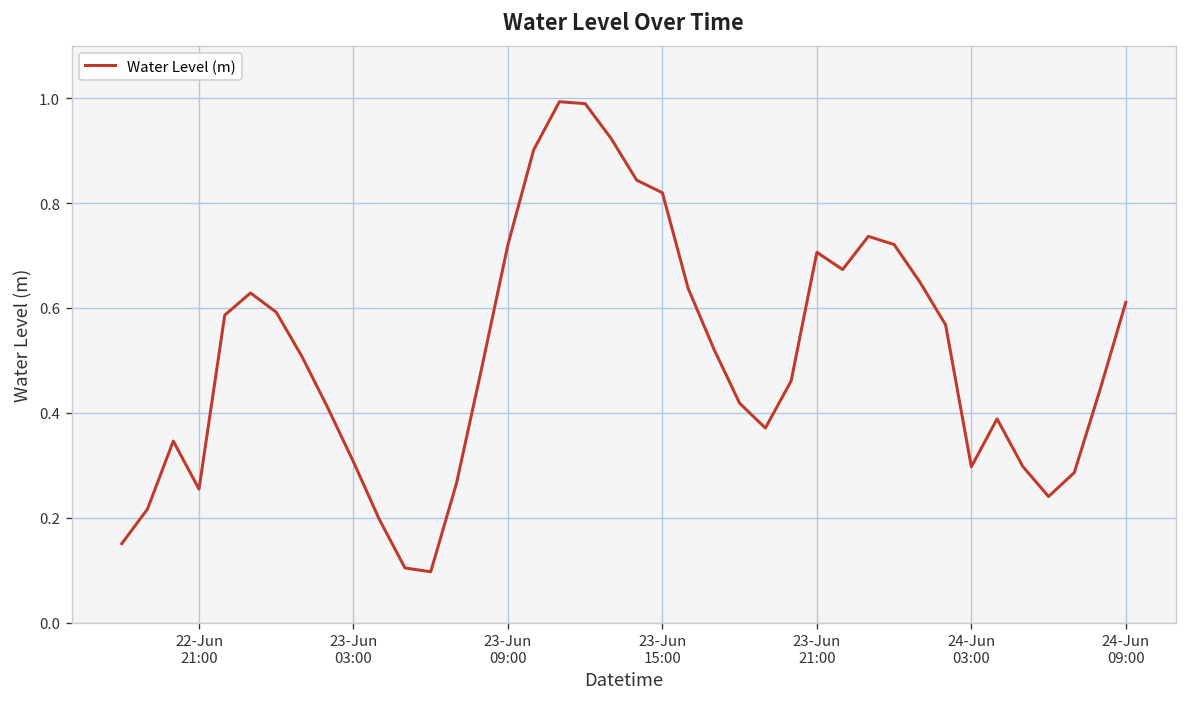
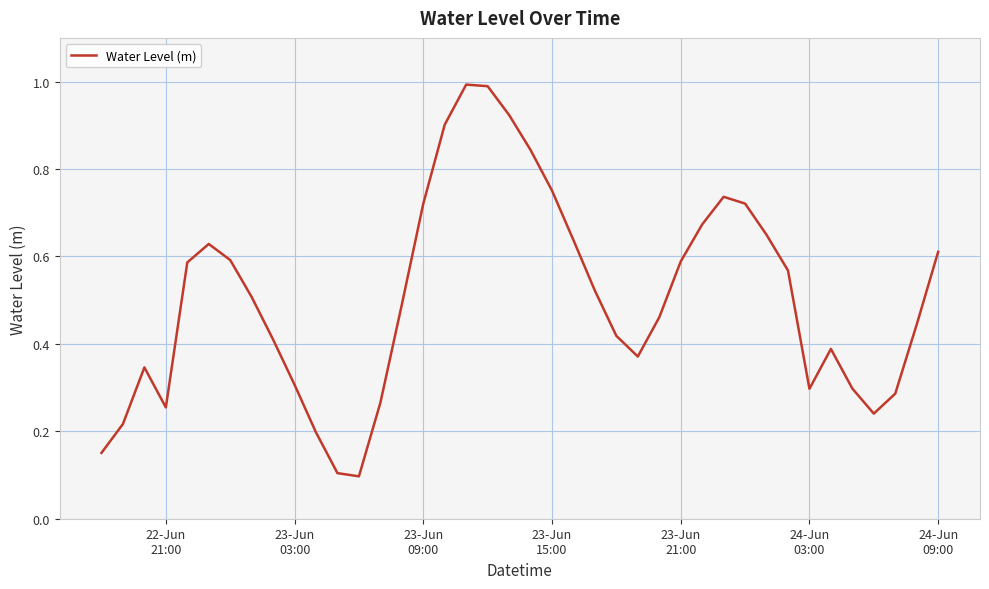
23-Jun 15:00: 0.82 -> 0.75
23-Jun 21:00: 0.71 -> 0.59
